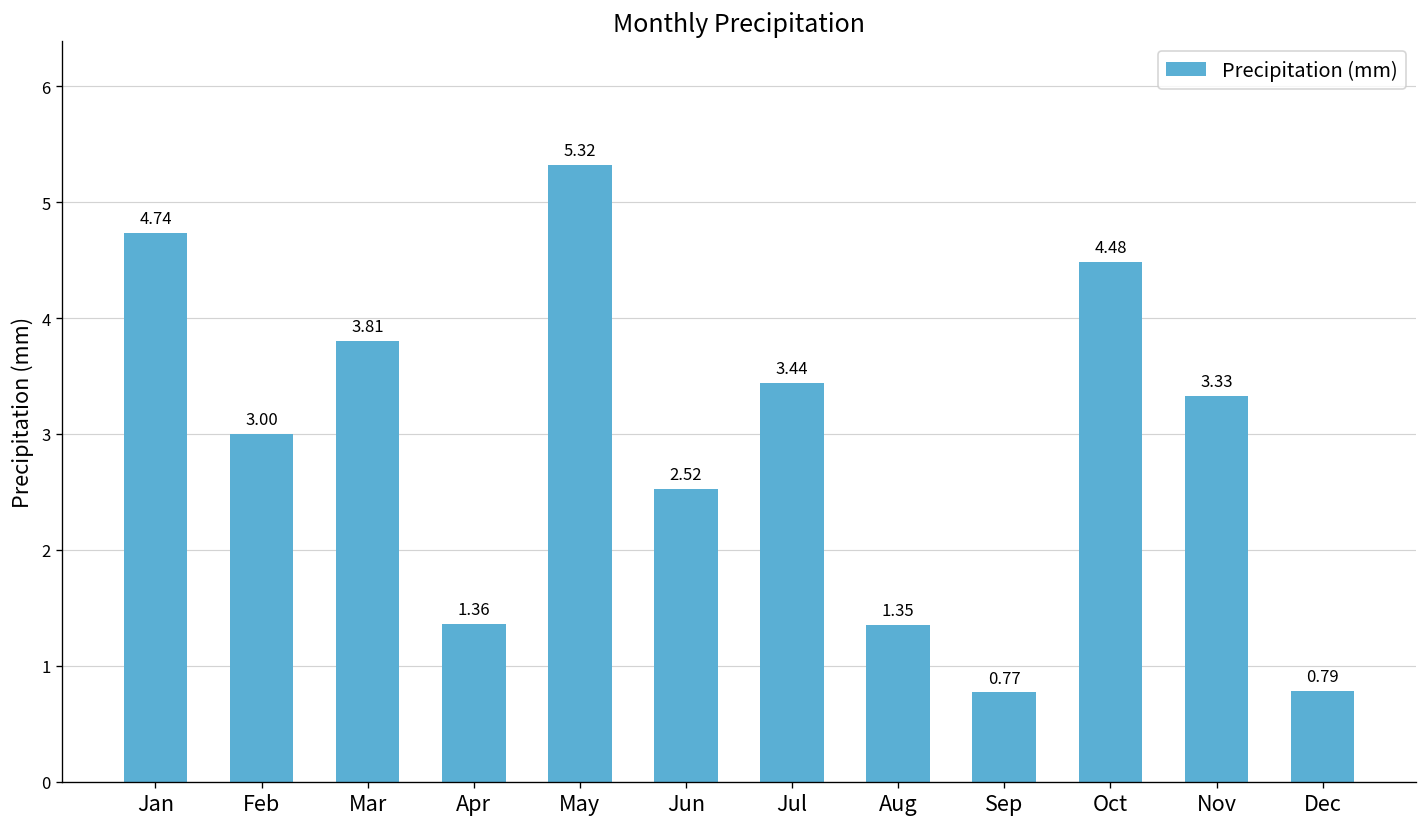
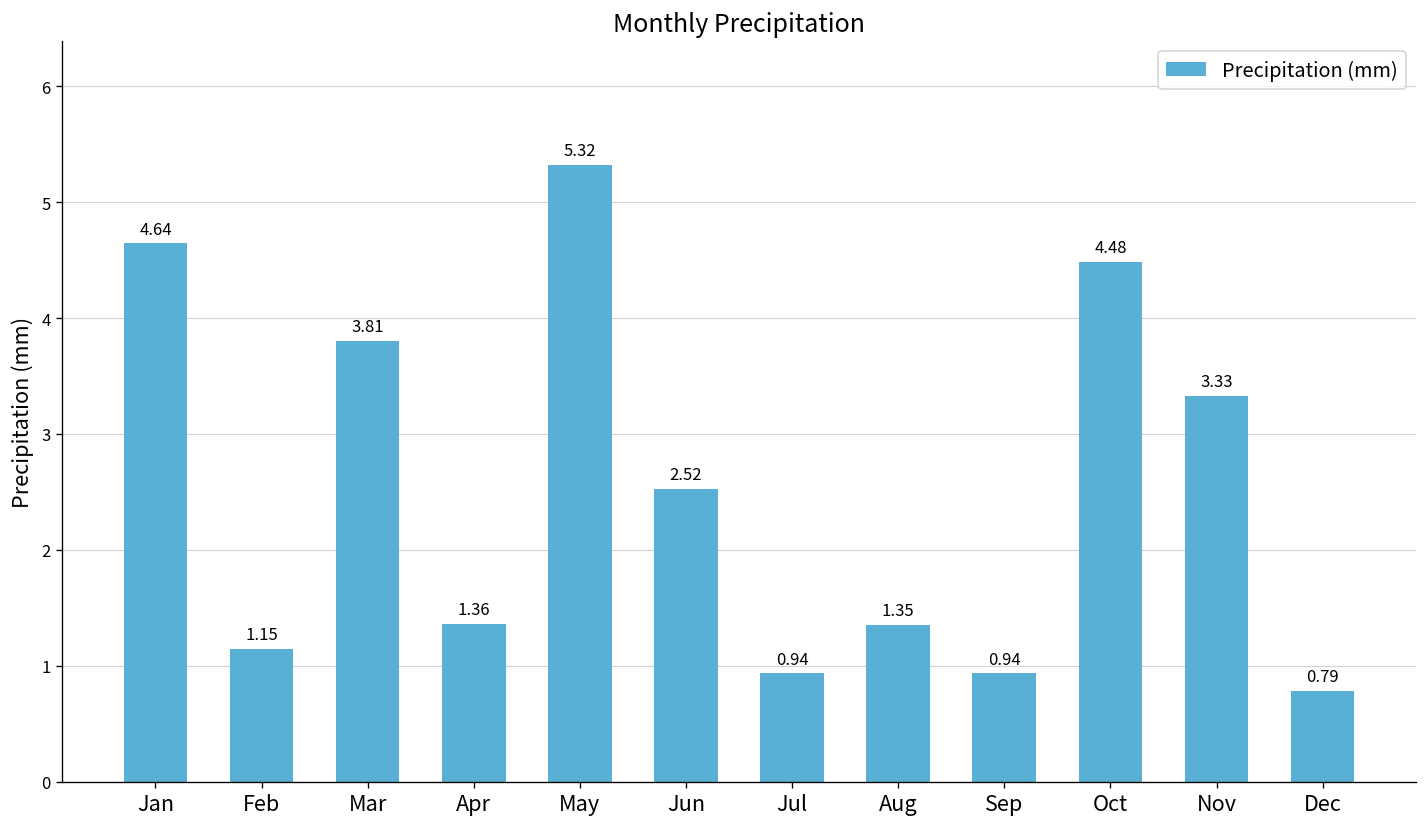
Jan: 4.74 -> 4.64
Feb: 3.00 -> 1.15
Jul: 3.44 -> 0.94
Sep: 0.77 -> 0.94
